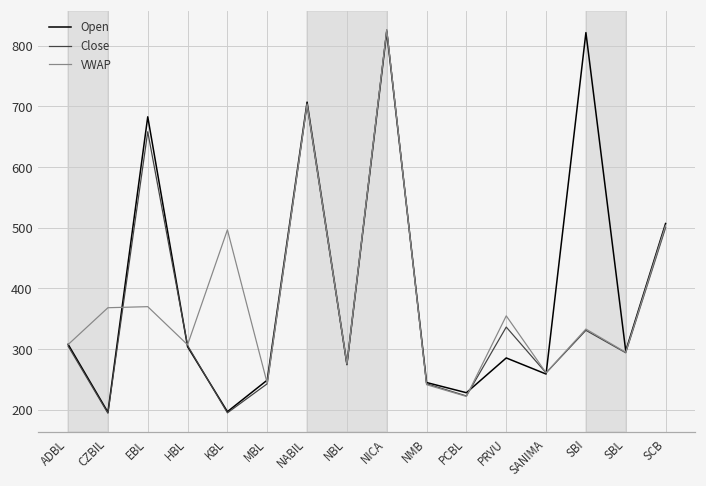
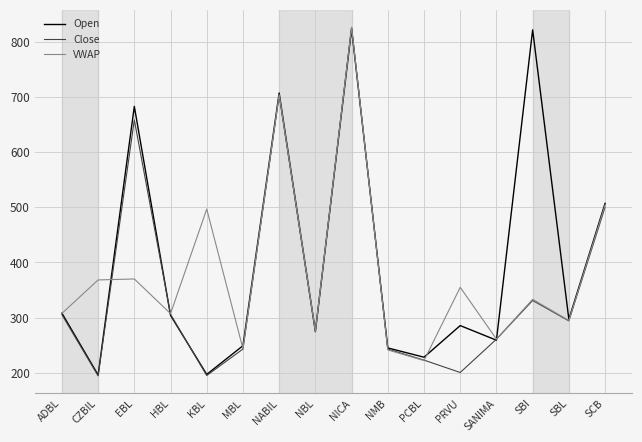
Close, PRVU: 340 -> 200
